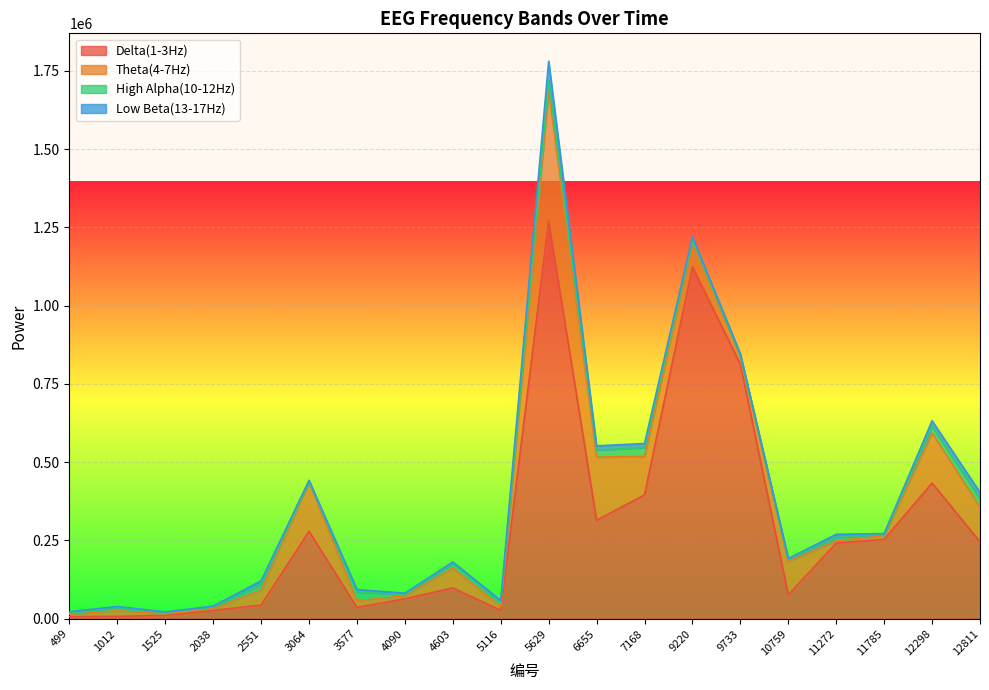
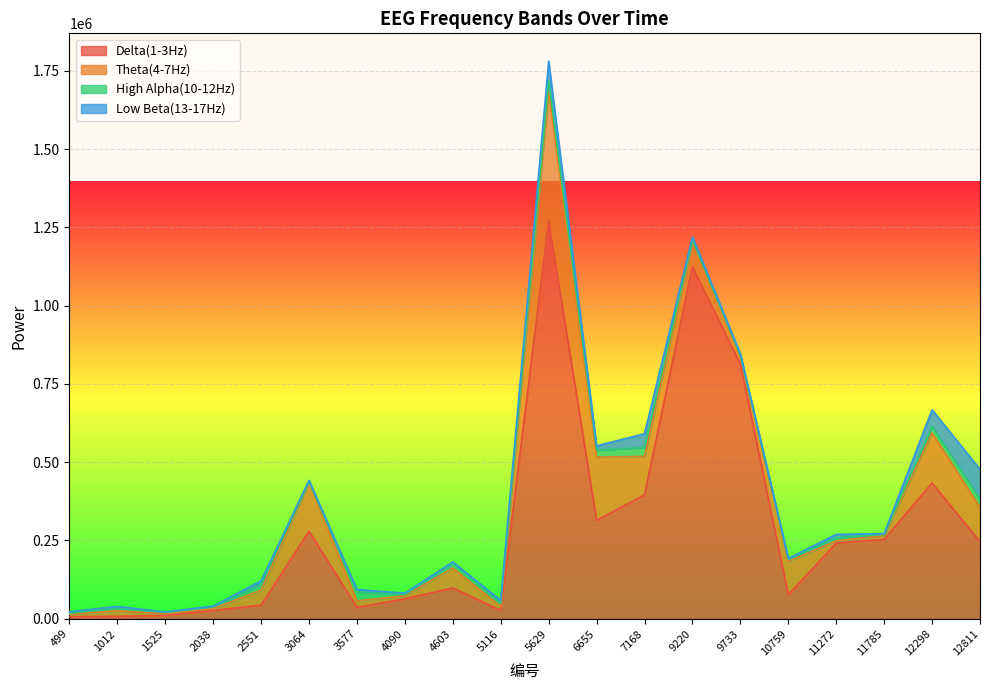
Low Beta(13-17Hz), 7168: 10000 -> 40000
Low Beta(13-17Hz), 12298: 20000 -> 50000
Low Beta(13-17Hz), 12811: 20000 -> 100000
